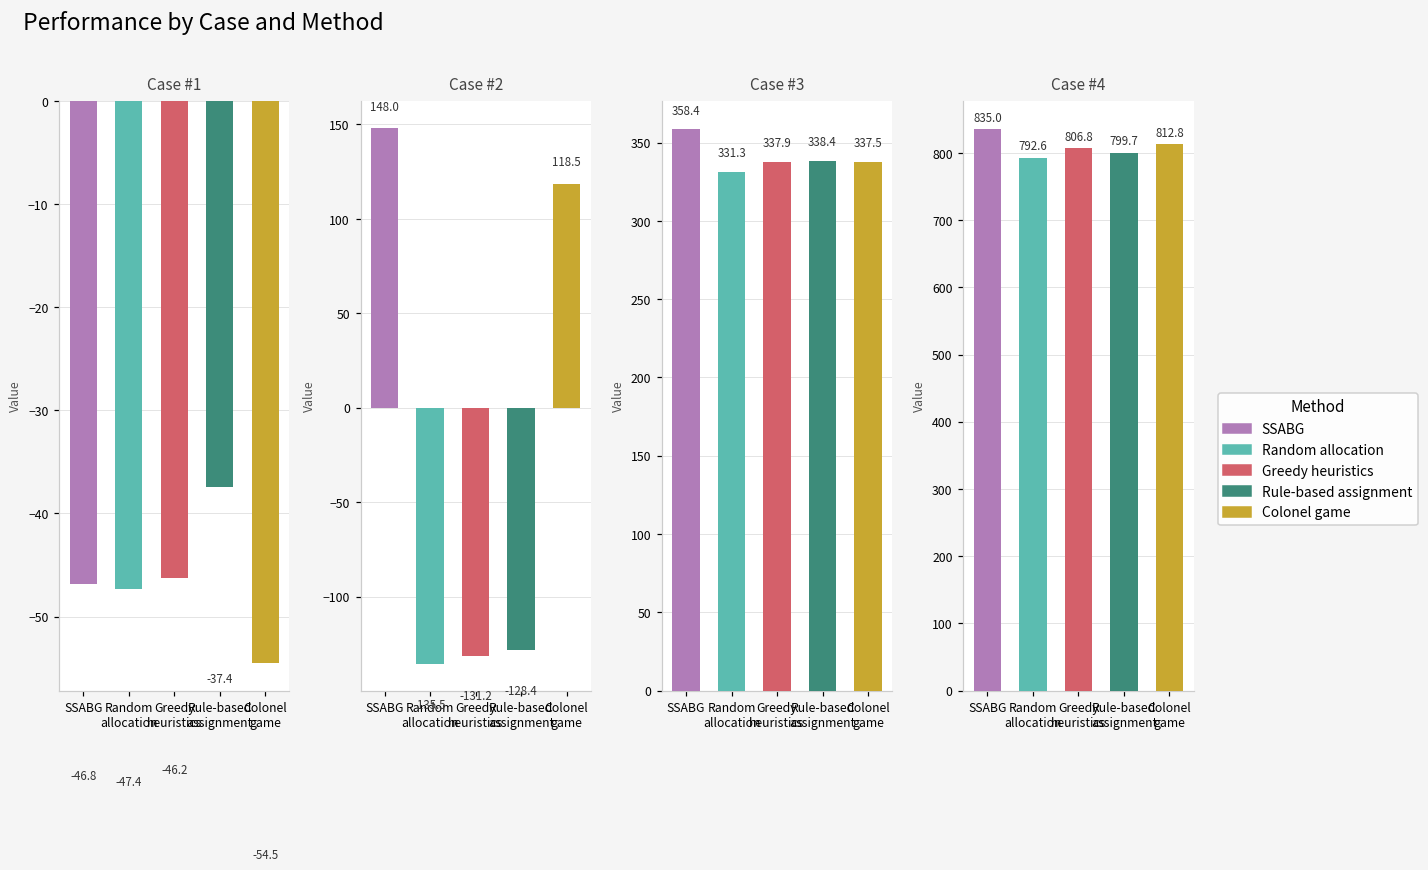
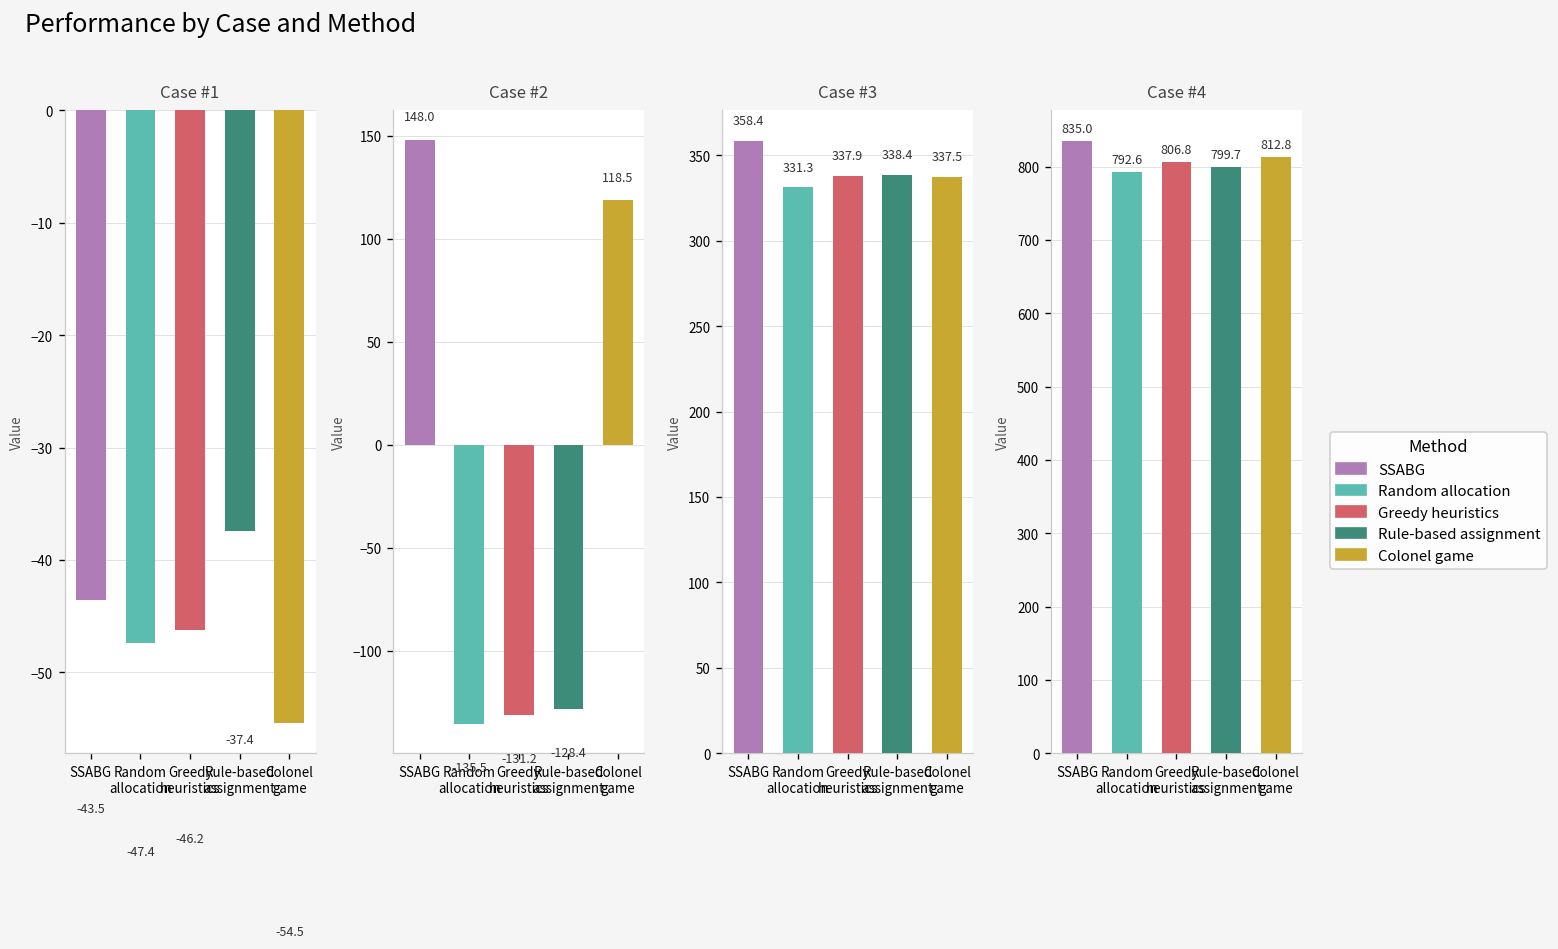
Case #1, SSABG: -46.8 -> -43.5
